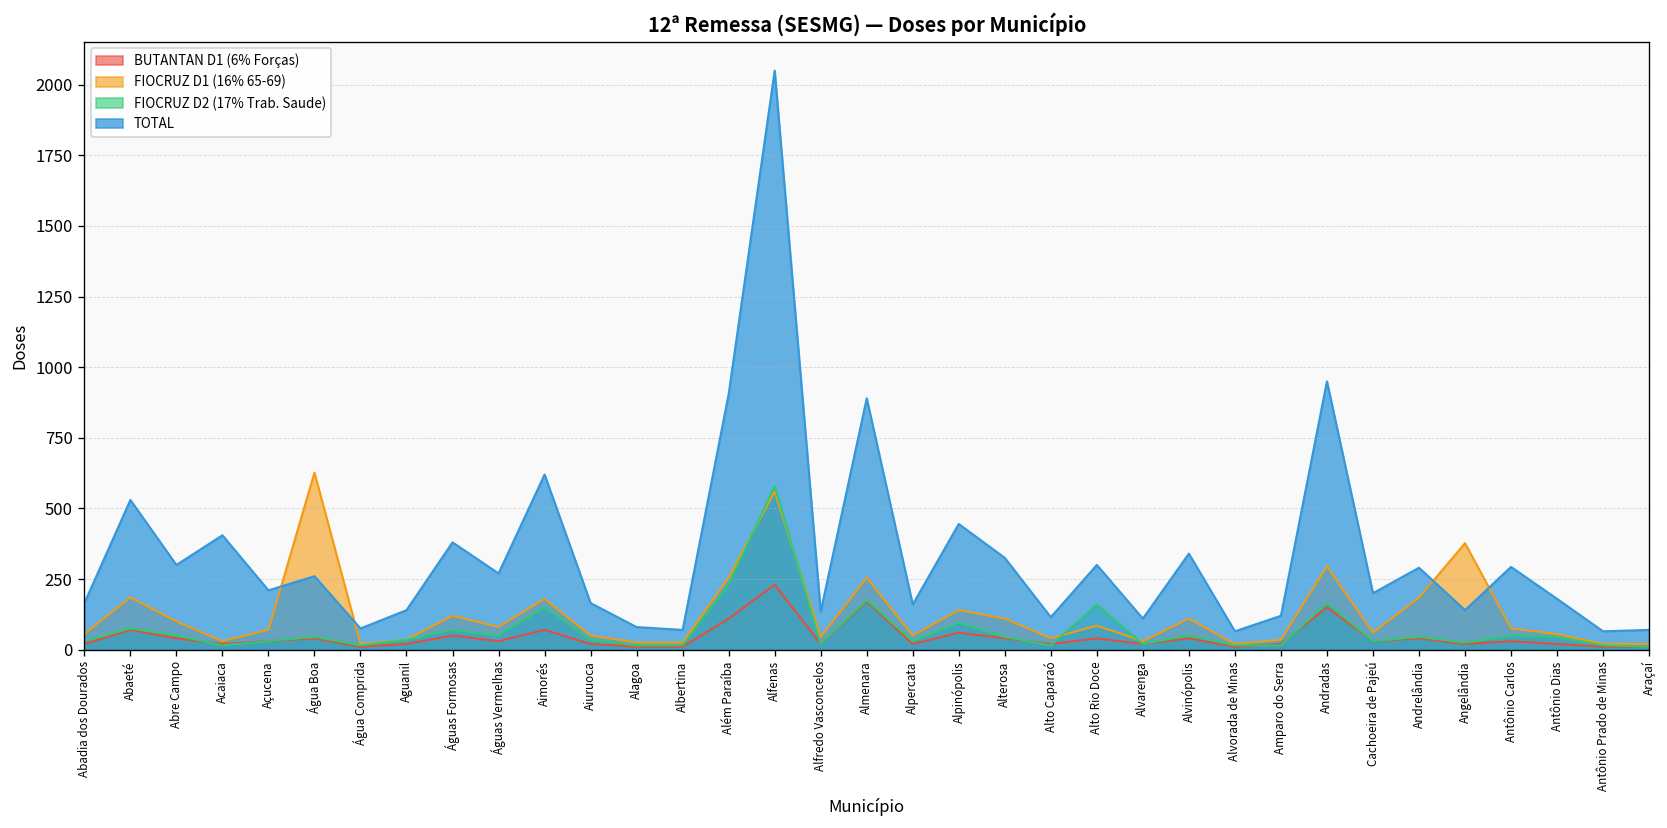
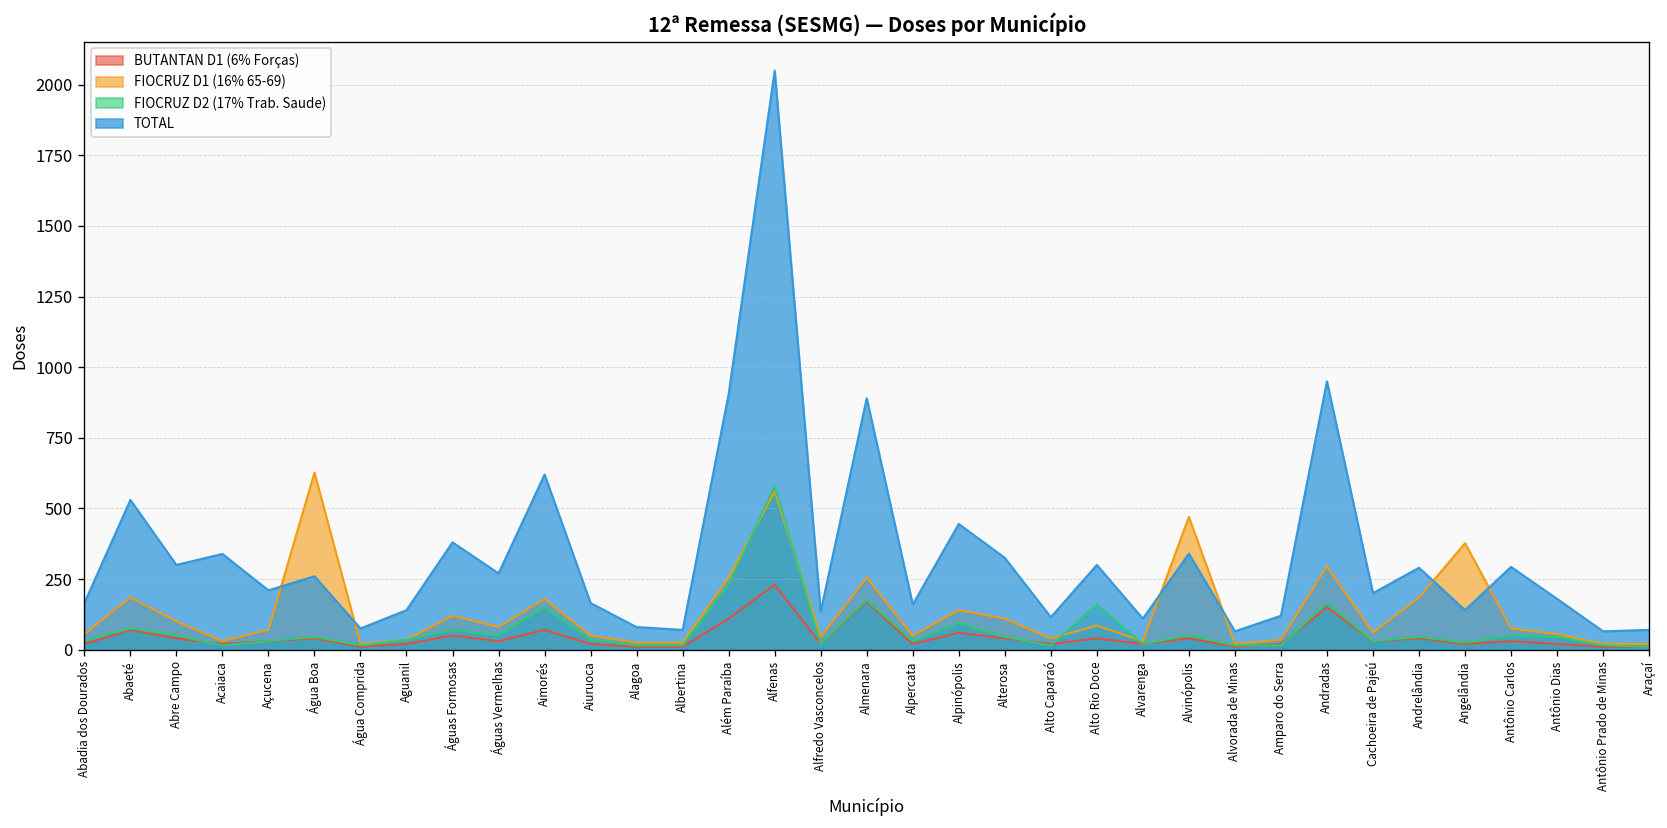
TOTAL, Acaiaca: 410 -> 340
FIOCRUZ D1 (16% 65-69), Alvinópolis: 110 -> 470
